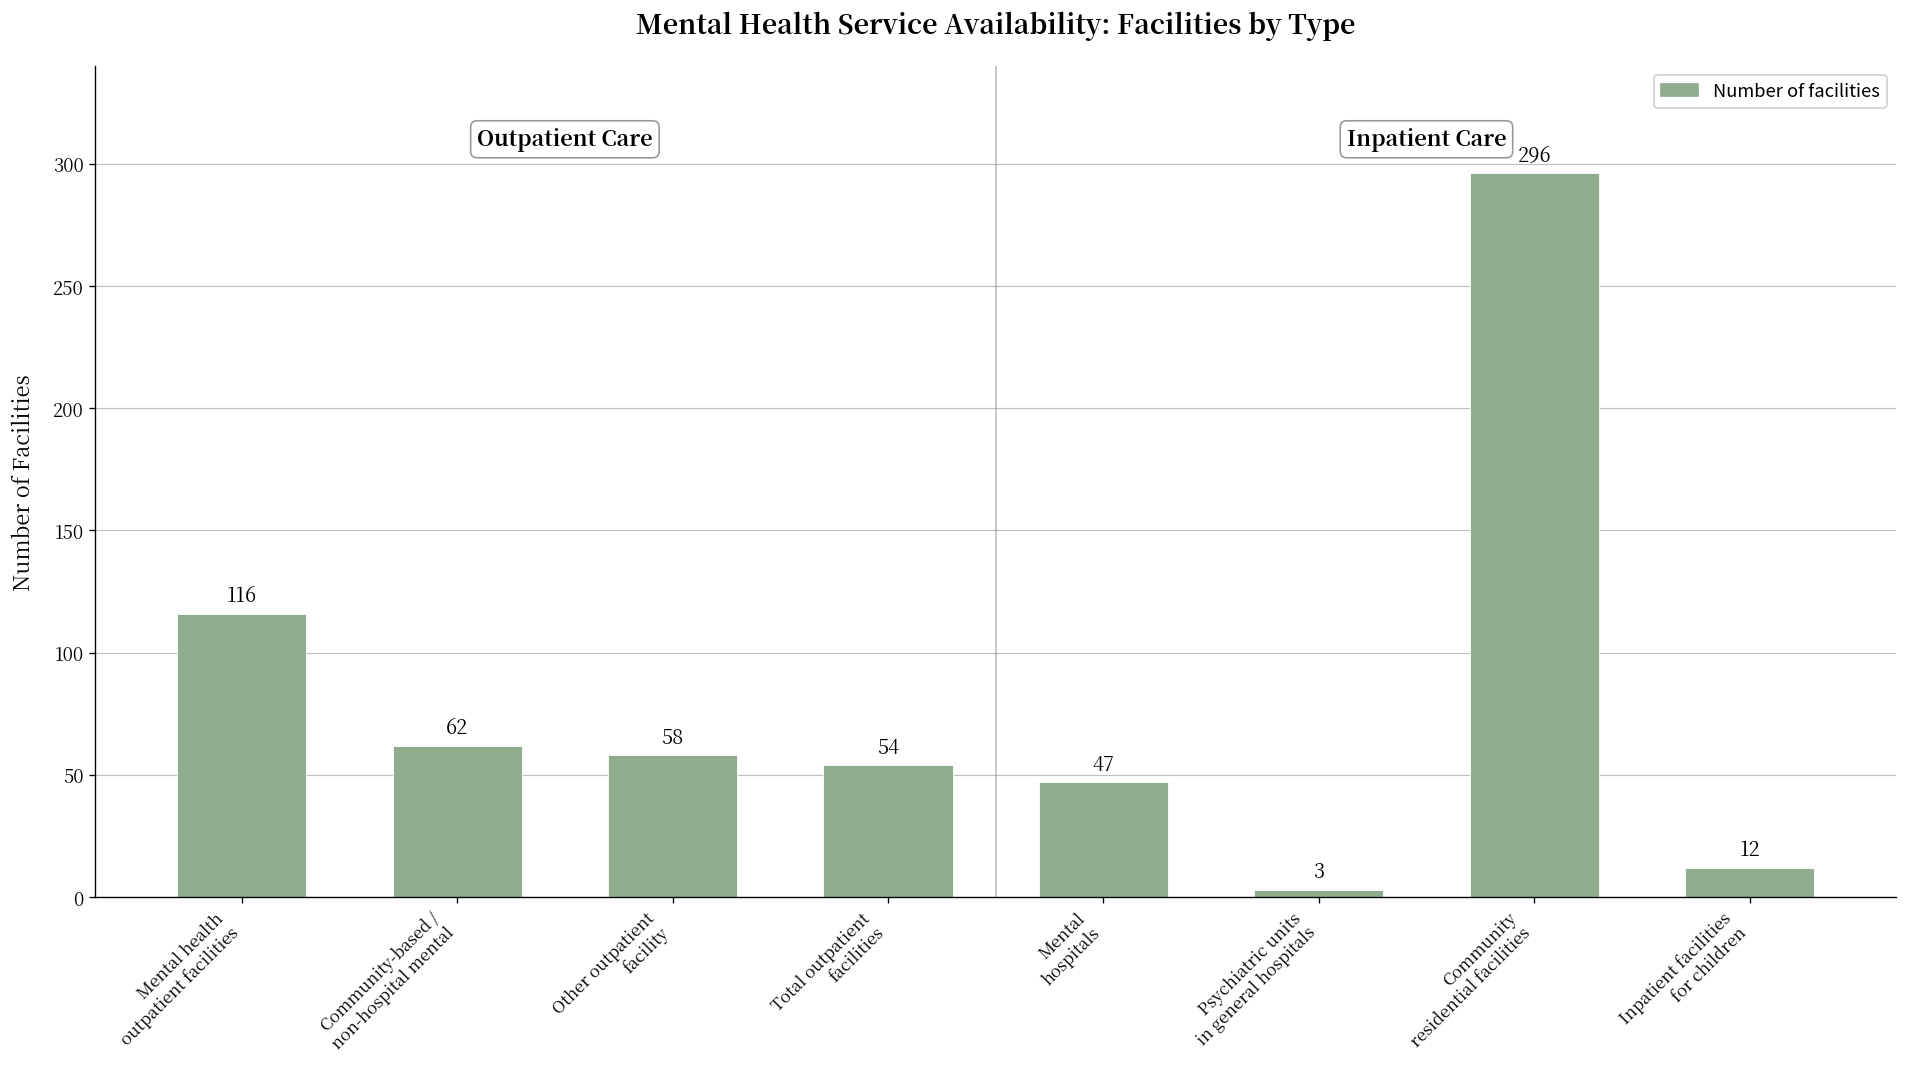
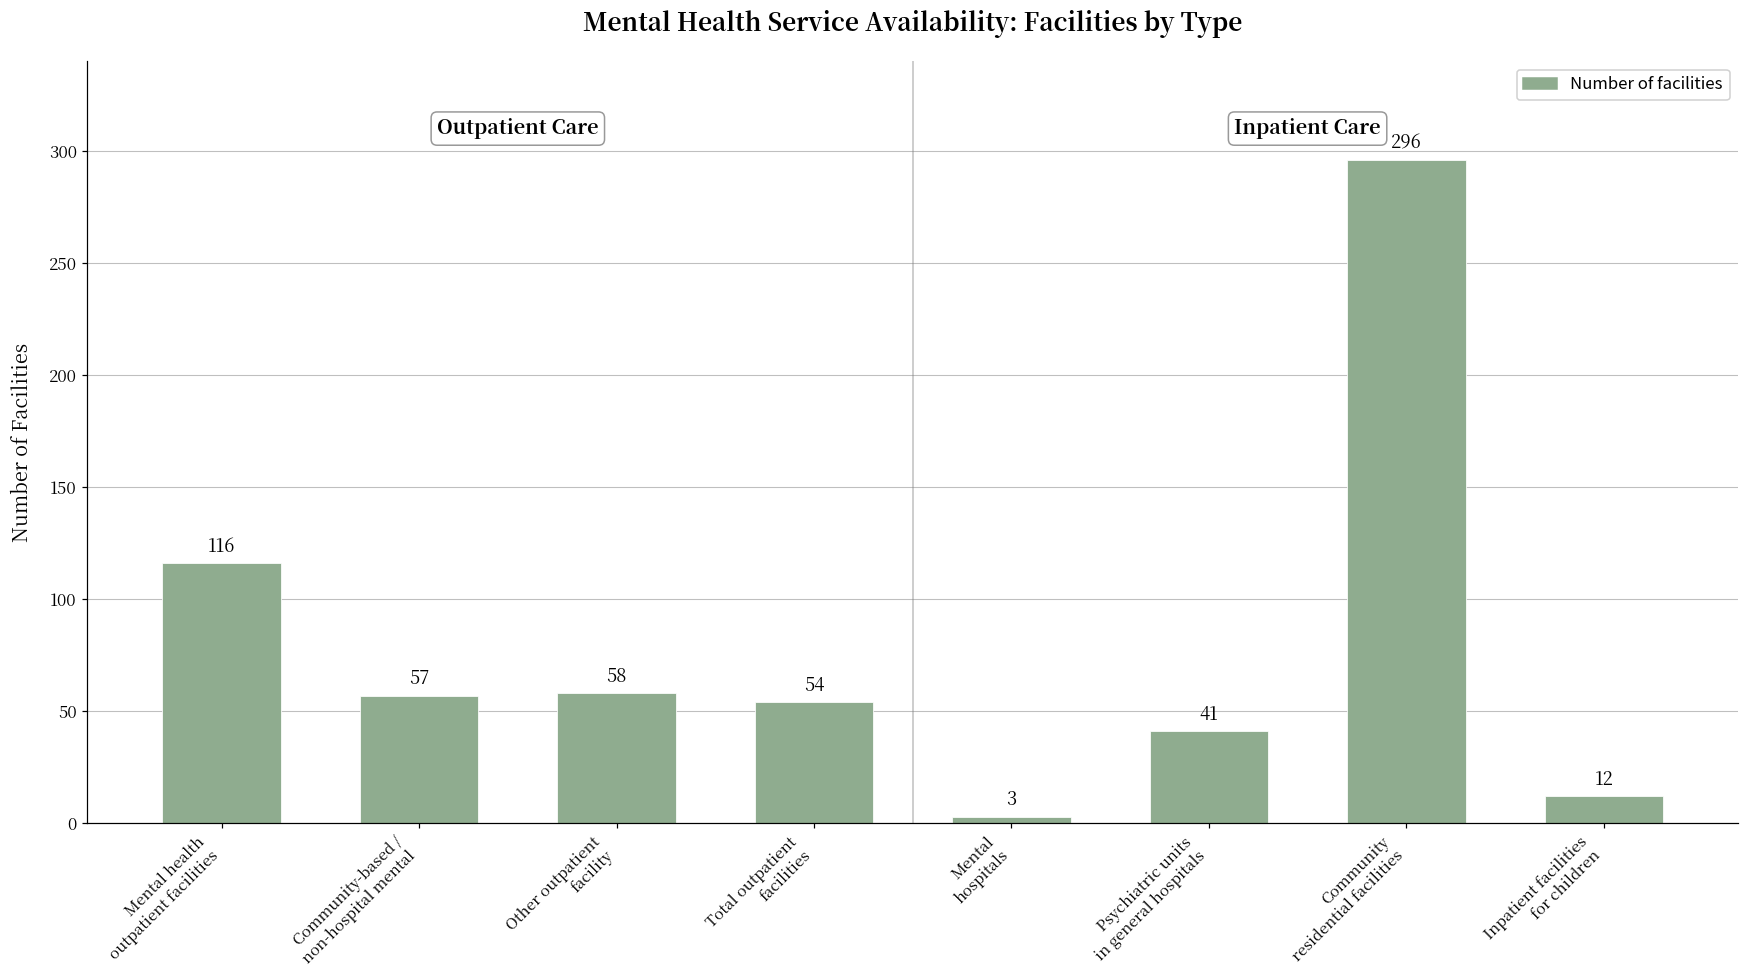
Community-based / non-hospital mental: 62 -> 57
Mental hospitals: 47 -> 3
Psychiatric units in general hospitals: 3 -> 41
